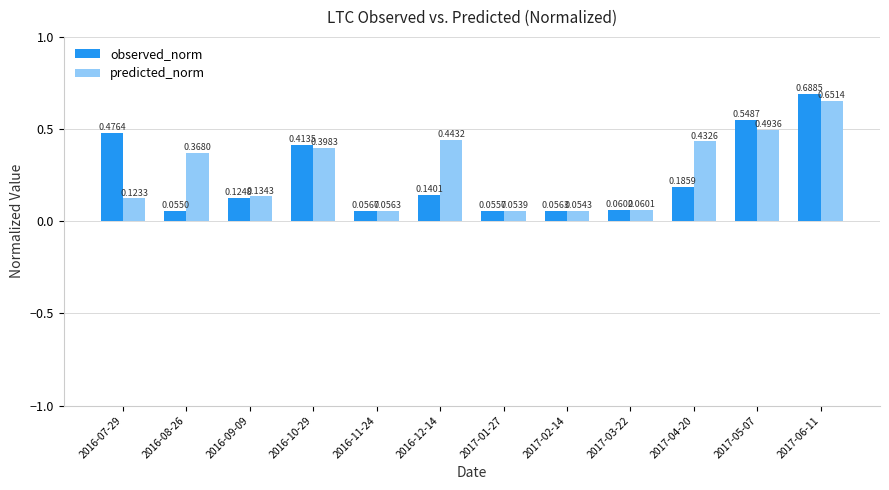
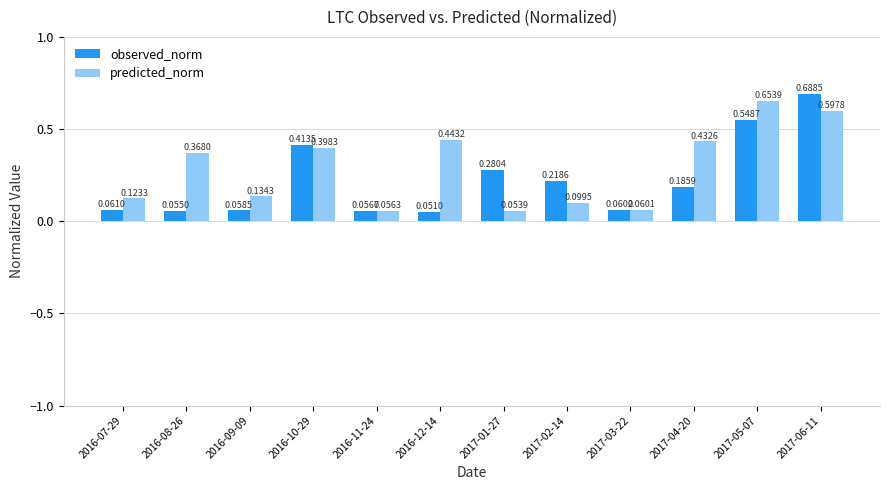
observed_norm, 2016-07-29: 0.4764 -> 0.0610
observed_norm, 2016-09-09: 0.1248 -> 0.0585
observed_norm, 2016-12-14: 0.1401 -> 0.0510
observed_norm, 2017-01-27: 0.0557 -> 0.2804
observed_norm, 2017-02-14: 0.0563 -> 0.2186
predicted_norm, 2017-02-14: 0.0543 -> 0.0995
predicted_norm, 2017-05-07: 0.4936 -> 0.6539
predicted_norm, 2017-06-11: 0.6514 -> 0.5978
